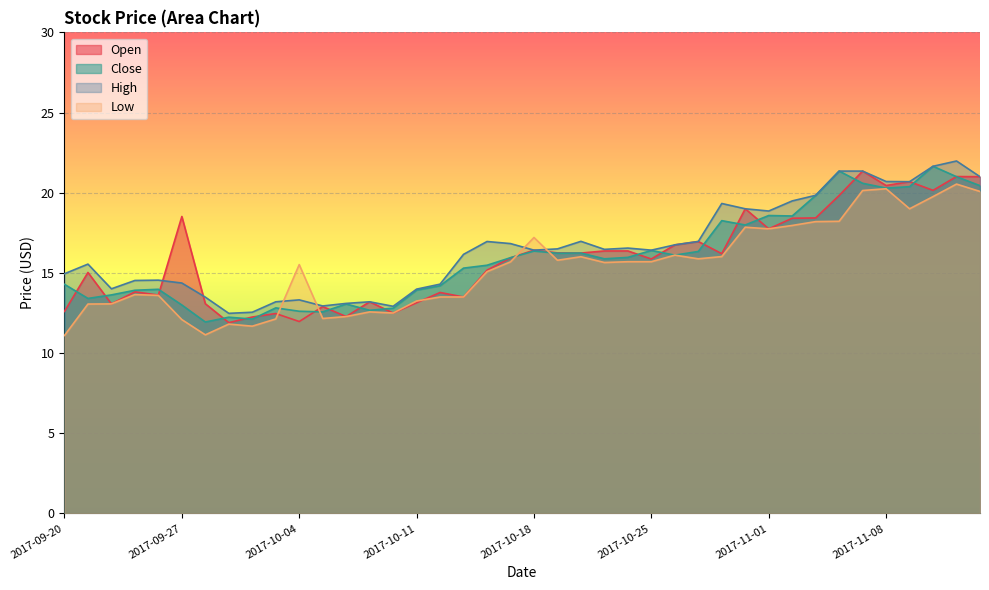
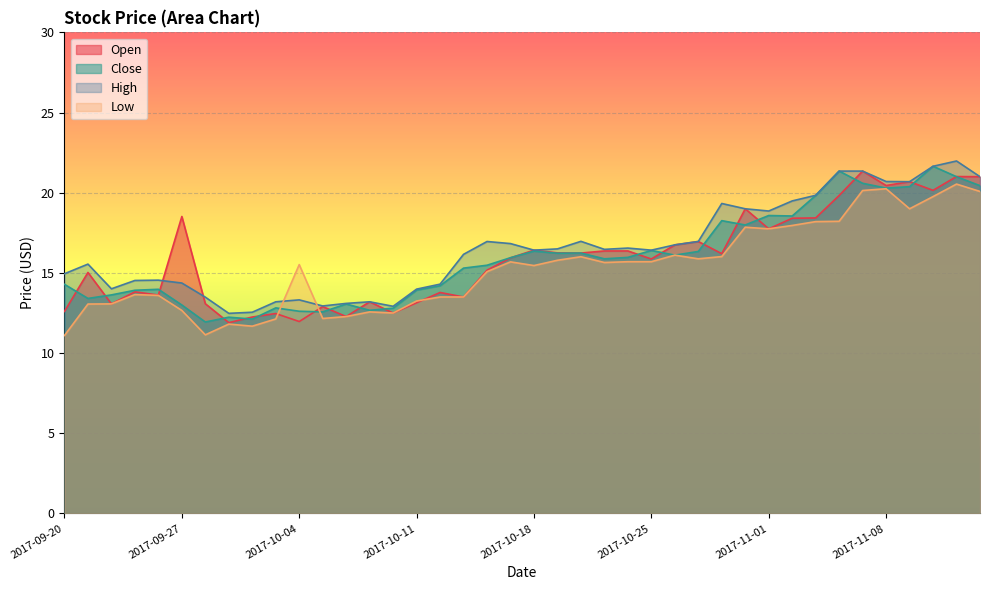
Low, 2017-09-27: 12.1 -> 12.7
Low, 2017-10-18: 17.2 -> 15.5
